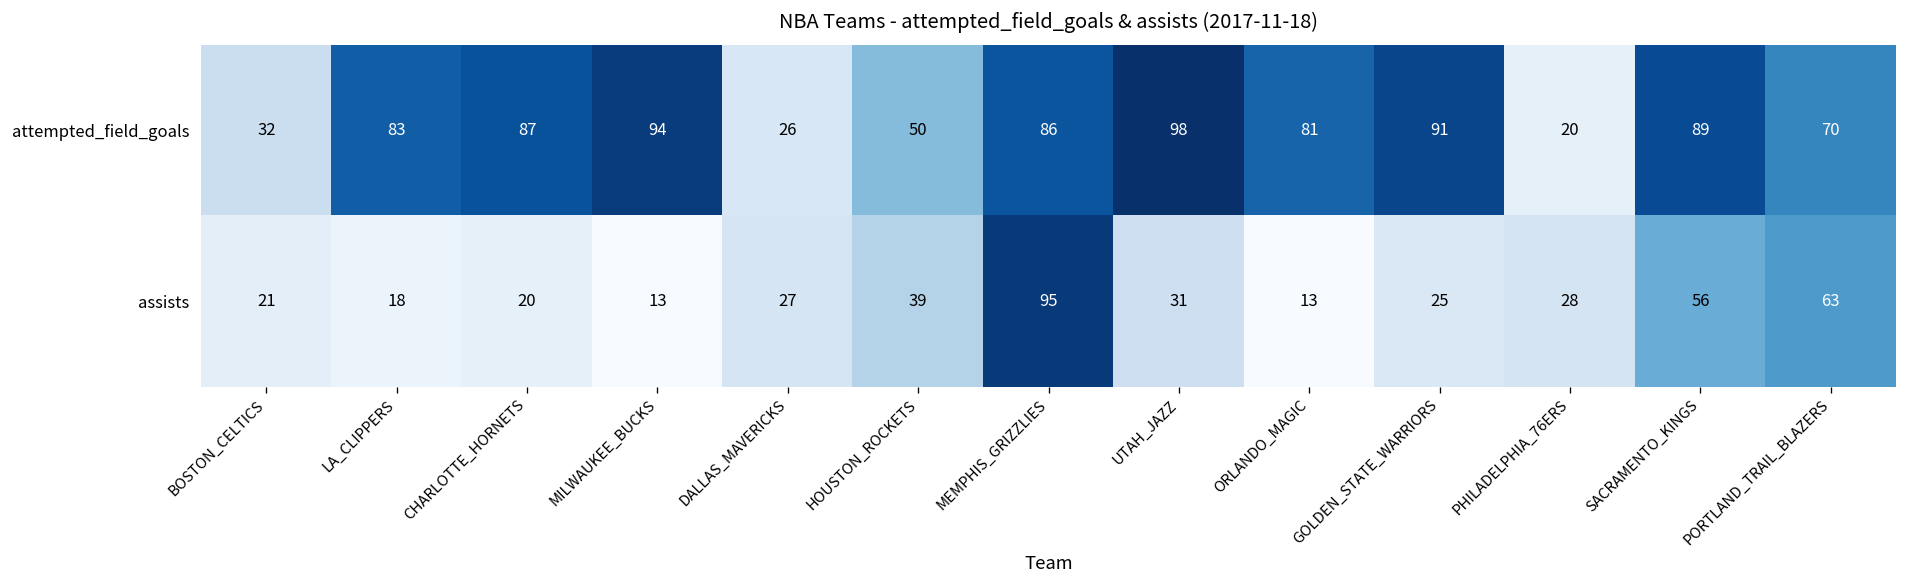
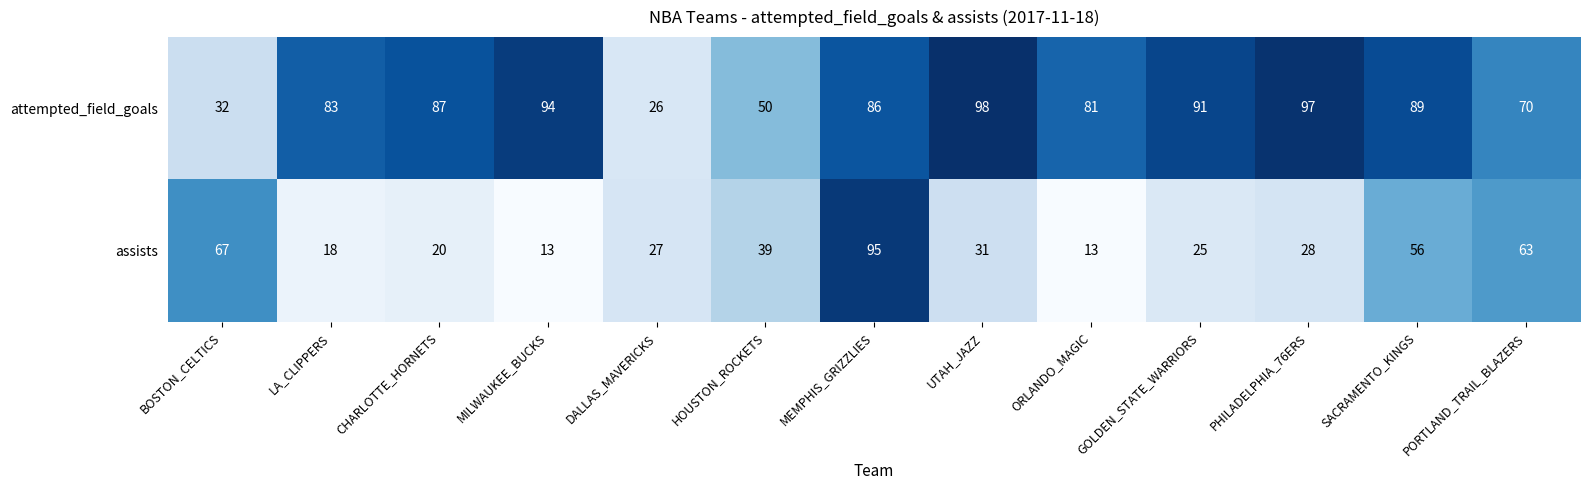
attempted_field_goals, PHILADELPHIA_76ERS: 20 -> 97
assists, BOSTON_CELTICS: 21 -> 67
